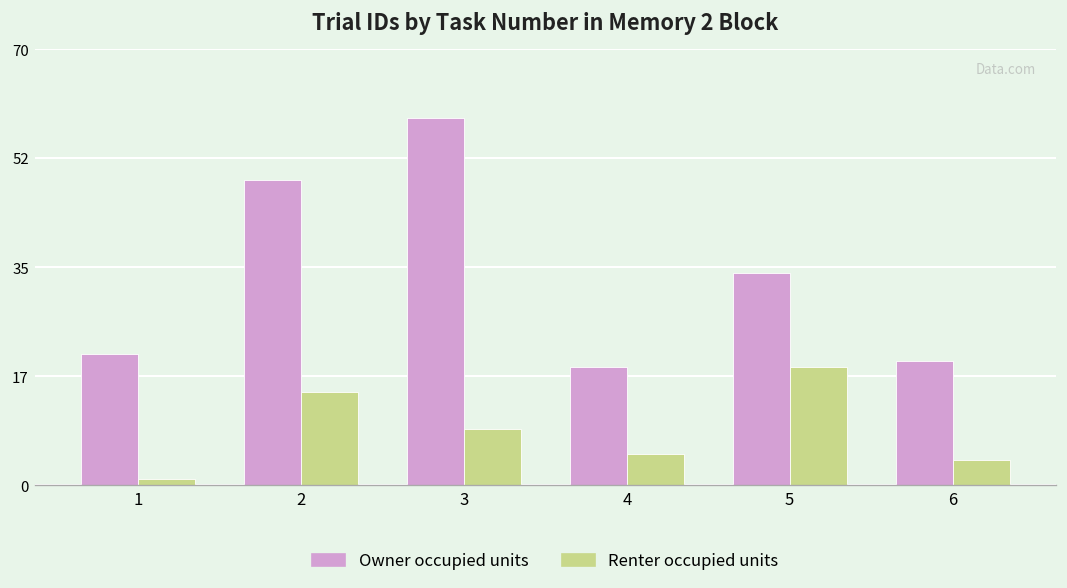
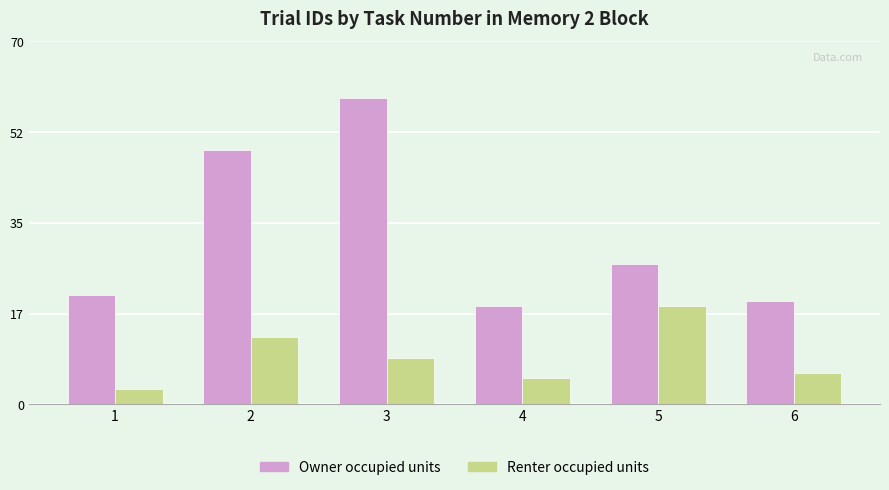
Renter occupied units, 1: 1 -> 3
Renter occupied units, 2: 15 -> 13
Owner occupied units, 5: 34 -> 27
Renter occupied units, 6: 4 -> 6
